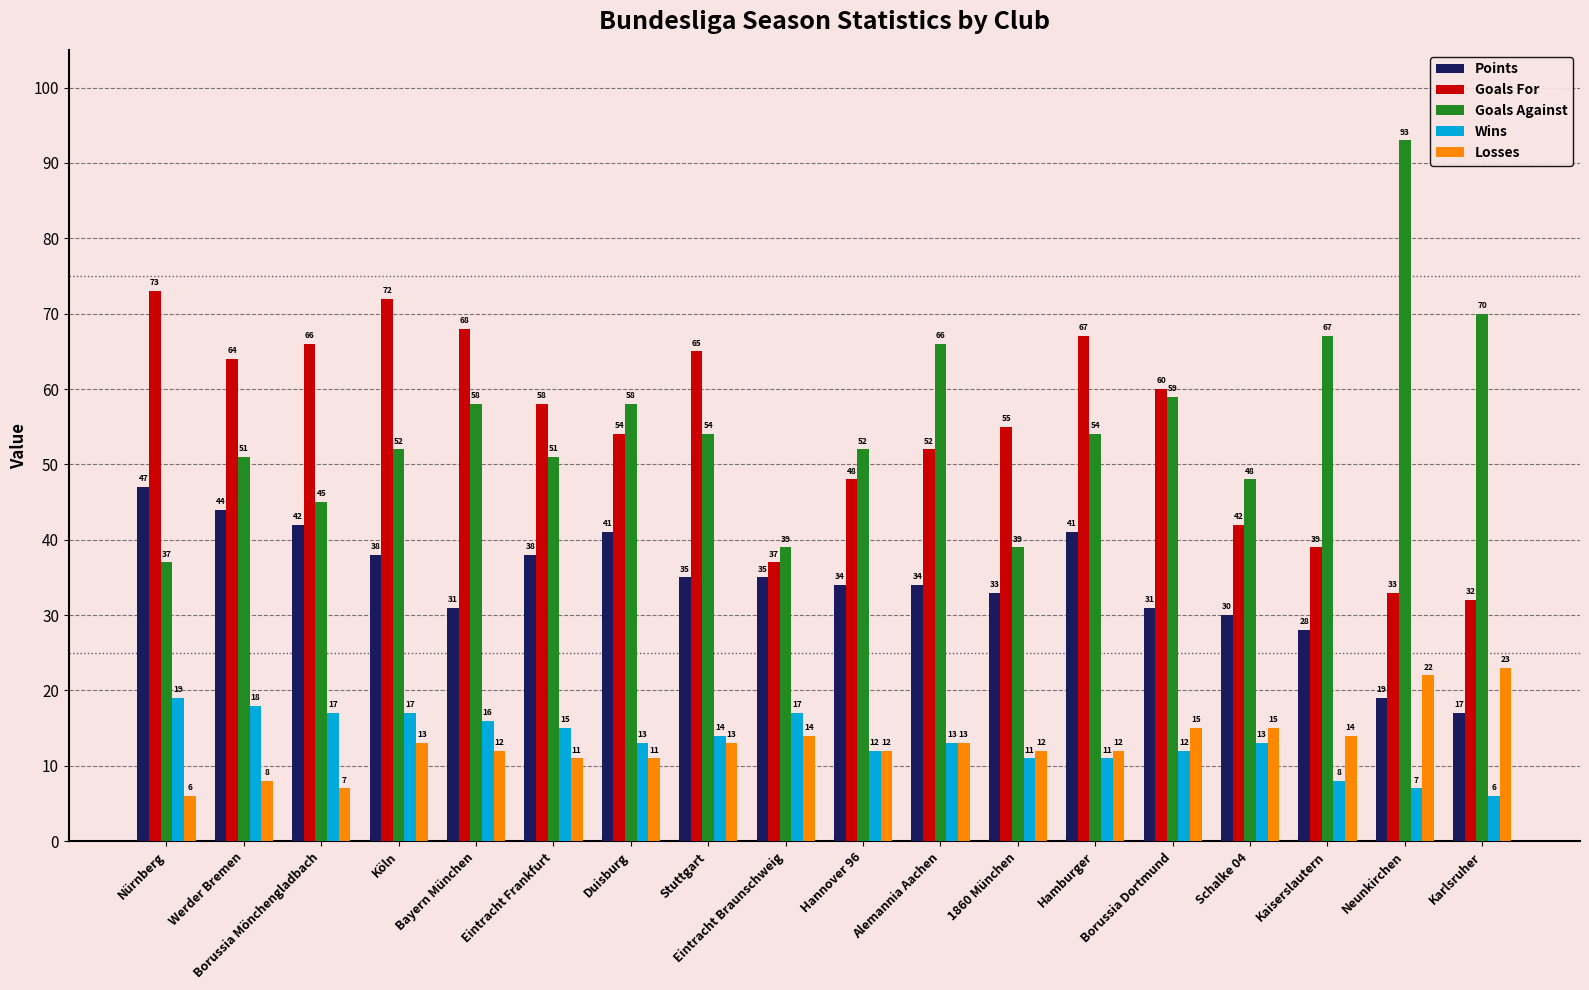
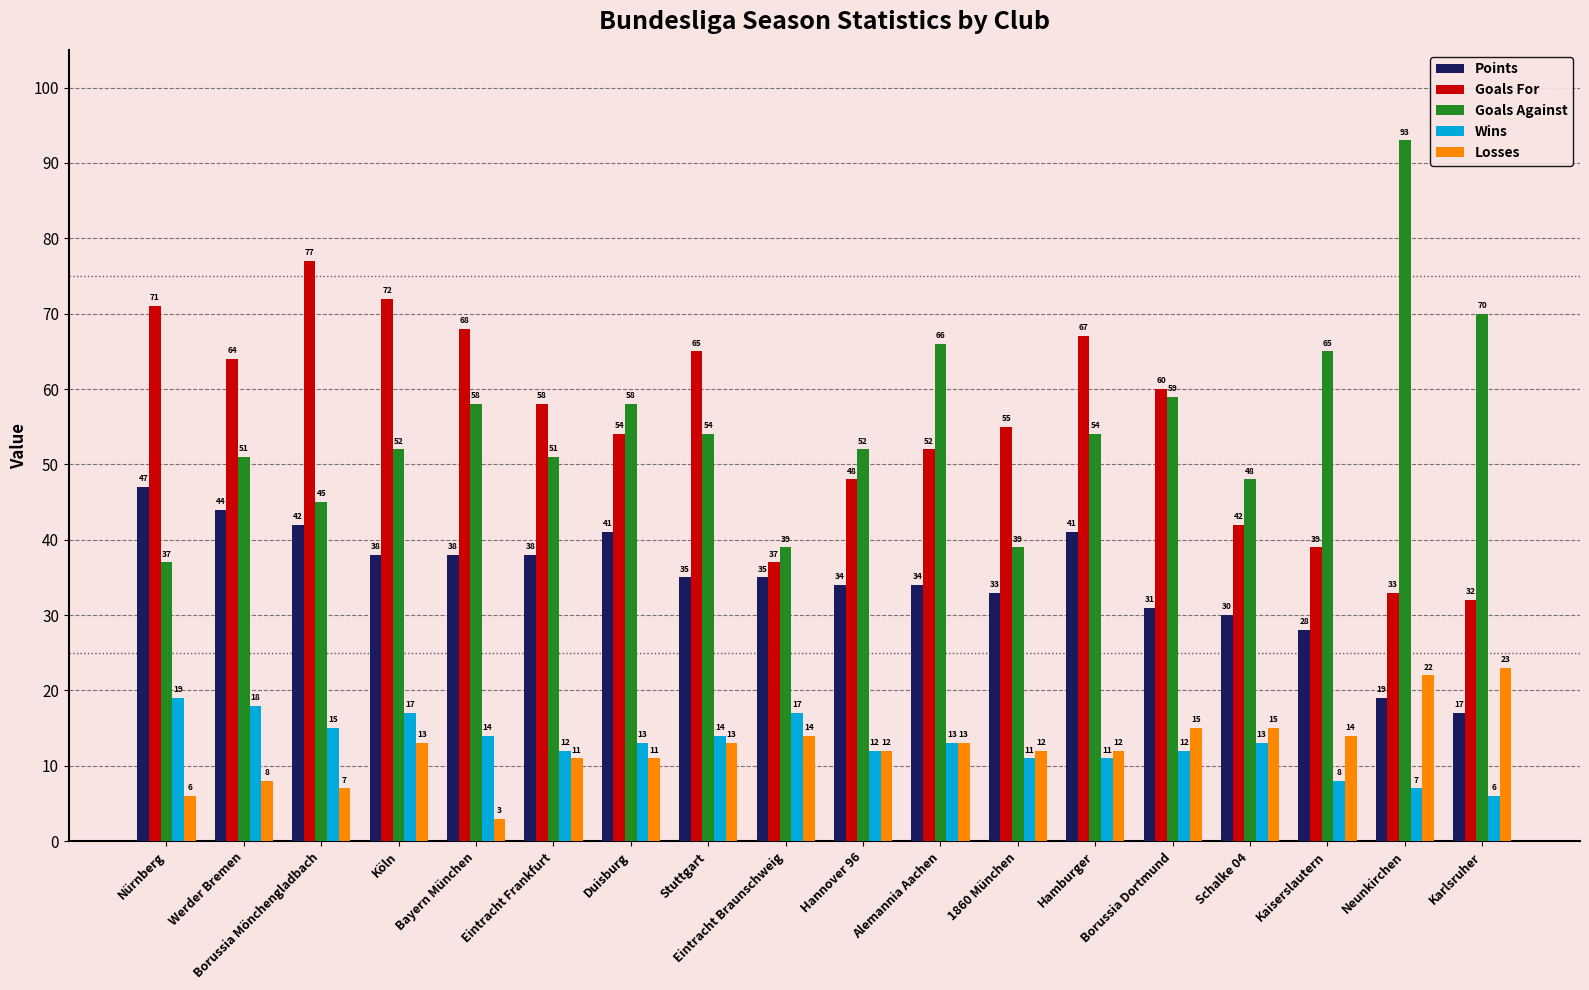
Goals For, Nürnberg: 73 -> 71
Goals For, Borussia Mönchengladbach: 66 -> 77
Wins, Borussia Mönchengladbach: 17 -> 15
Points, Bayern München: 31 -> 38
Wins, Bayern München: 16 -> 14
Losses, Bayern München: 12 -> 3
Wins, Eintracht Frankfurt: 15 -> 12
Goals Against, Kaiserslautern: 67 -> 65
